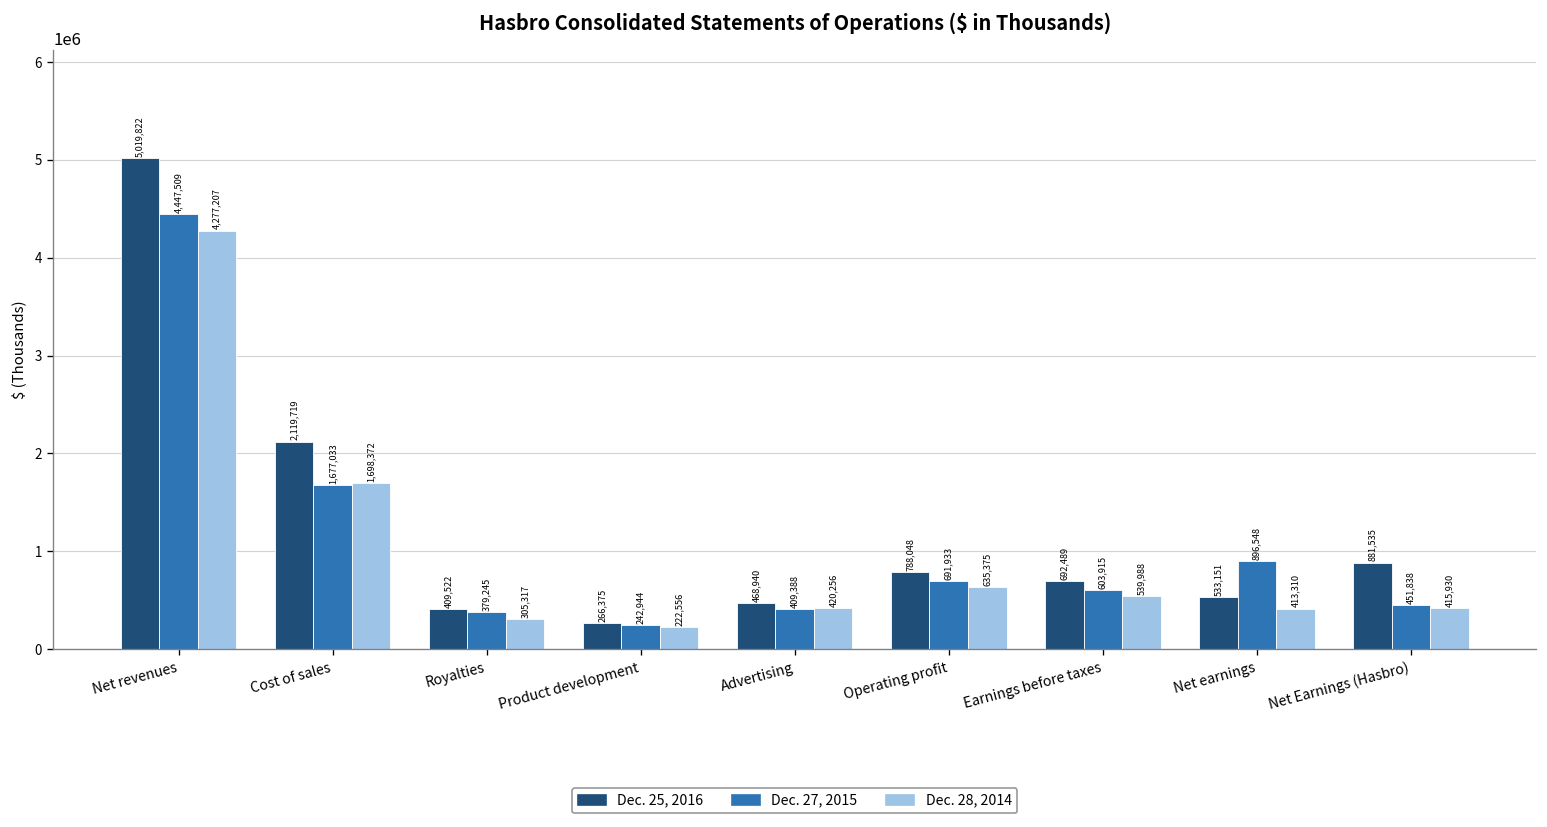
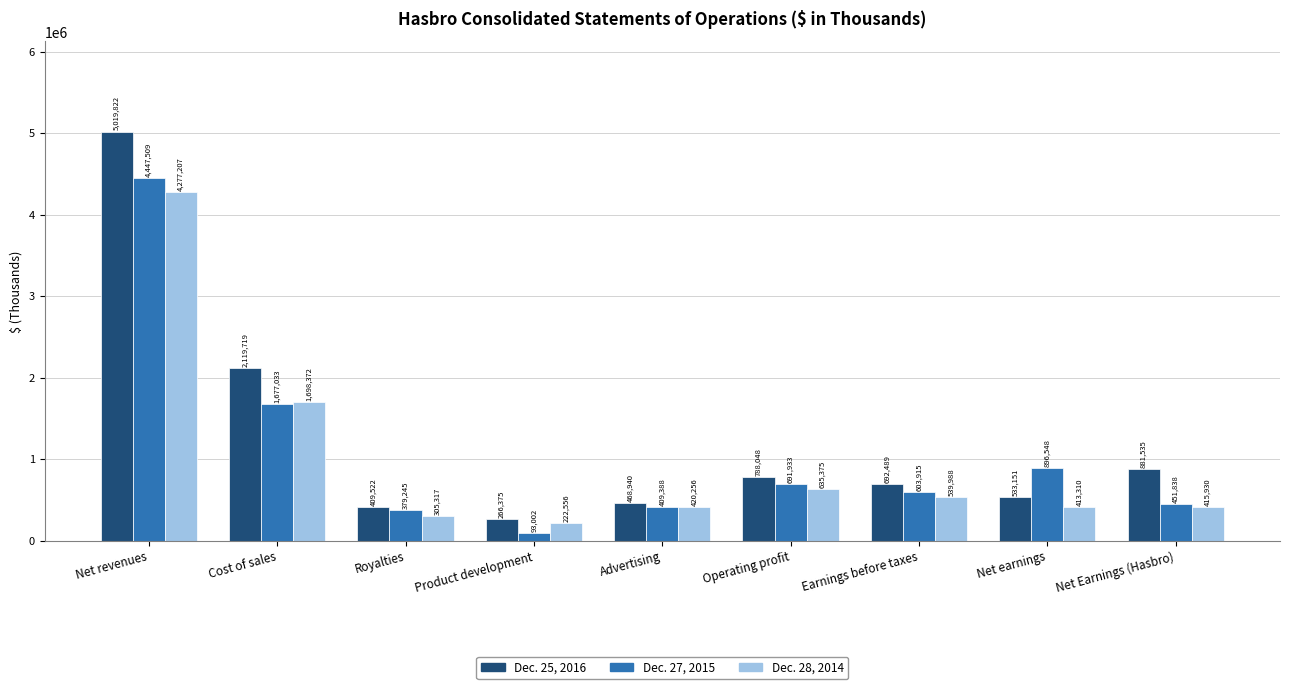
Dec. 27, 2015, Product development: 242,944 -> 93,002
